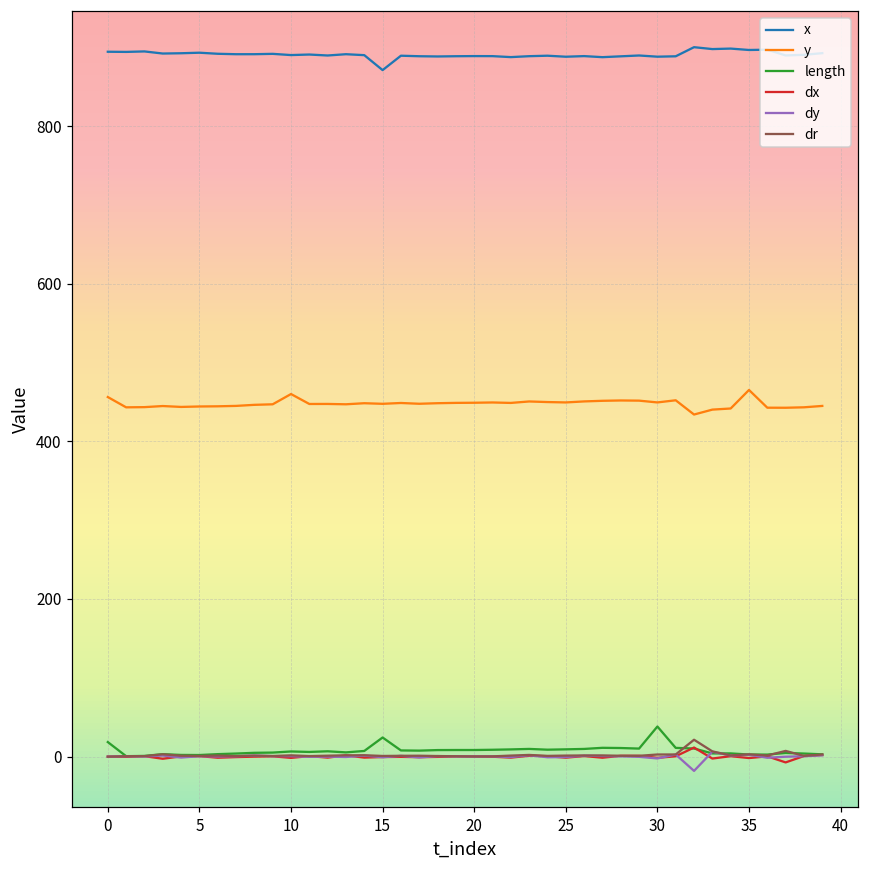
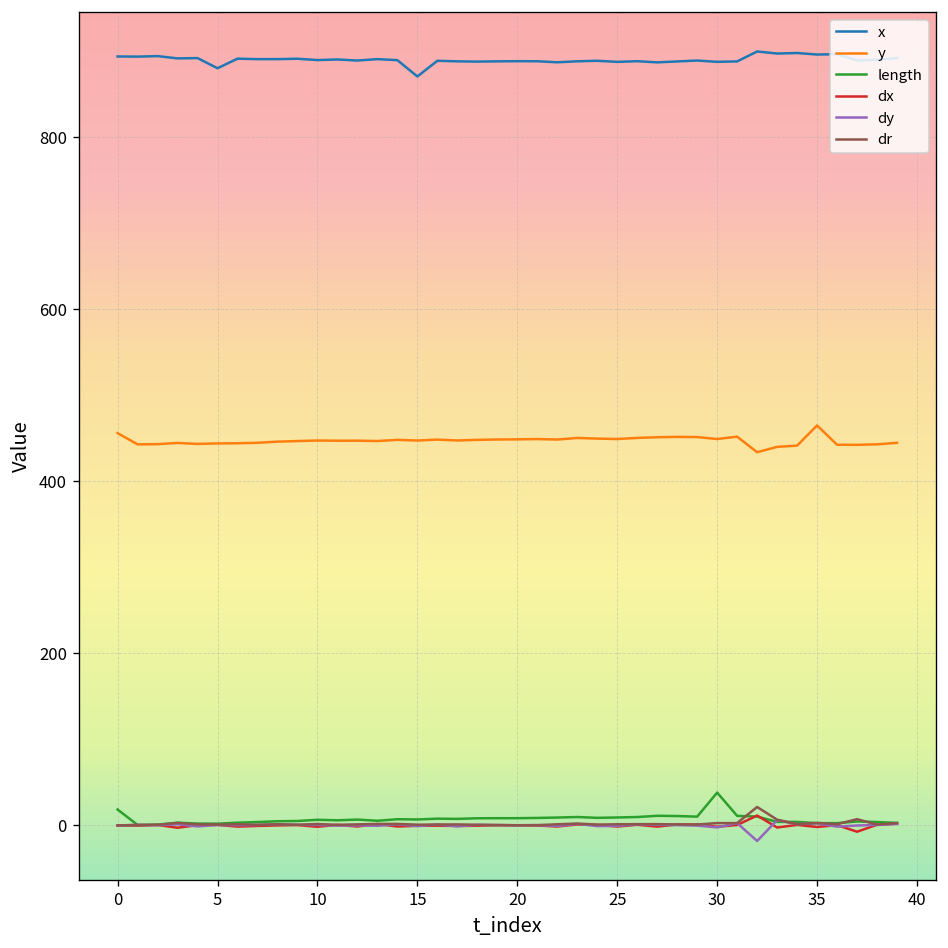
x, 5: 890 -> 880
y, 10: 460 -> 450
length, 15: 20 -> 10
